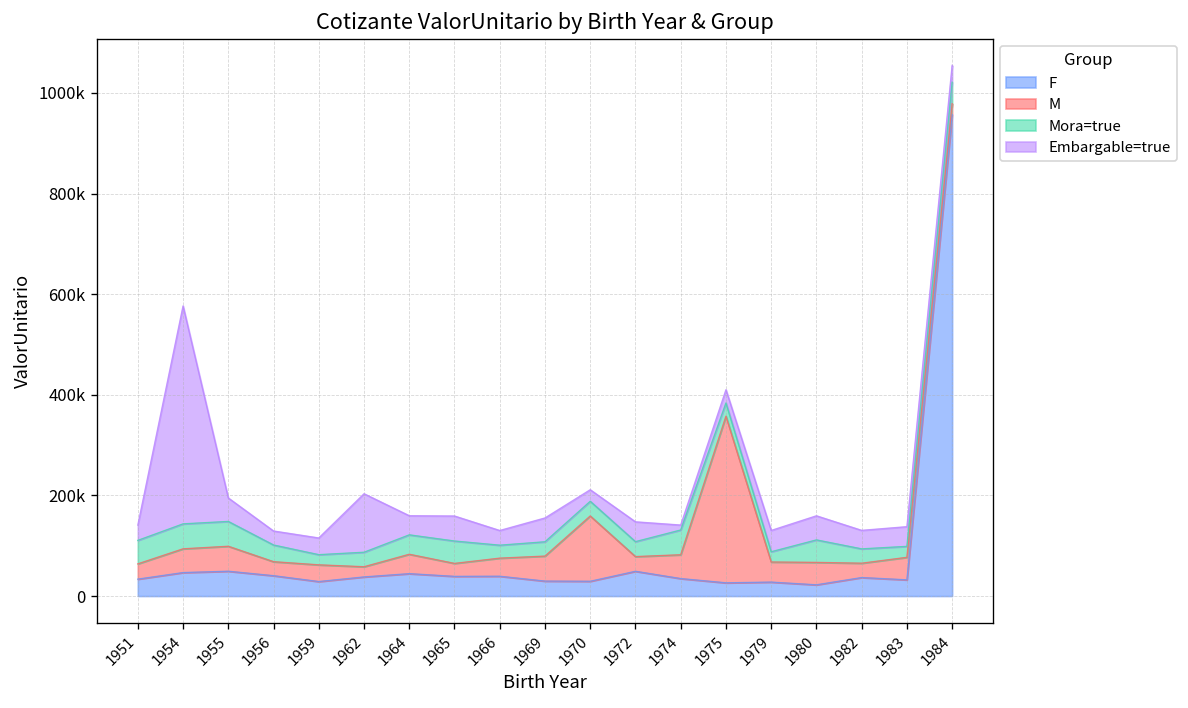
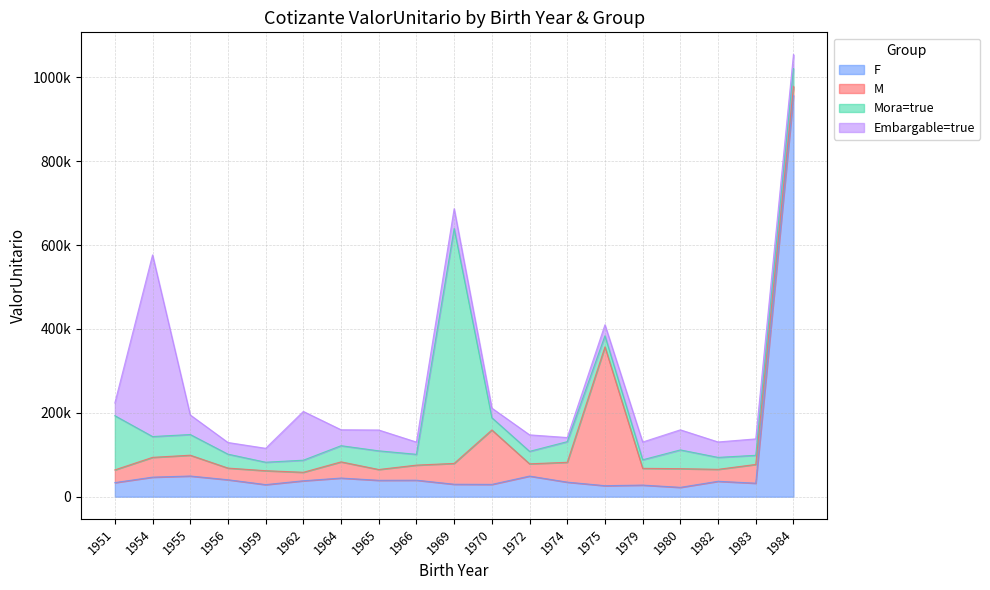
Mora=true, 1951: 50000 -> 130000
Mora=true, 1969: 30000 -> 560000
